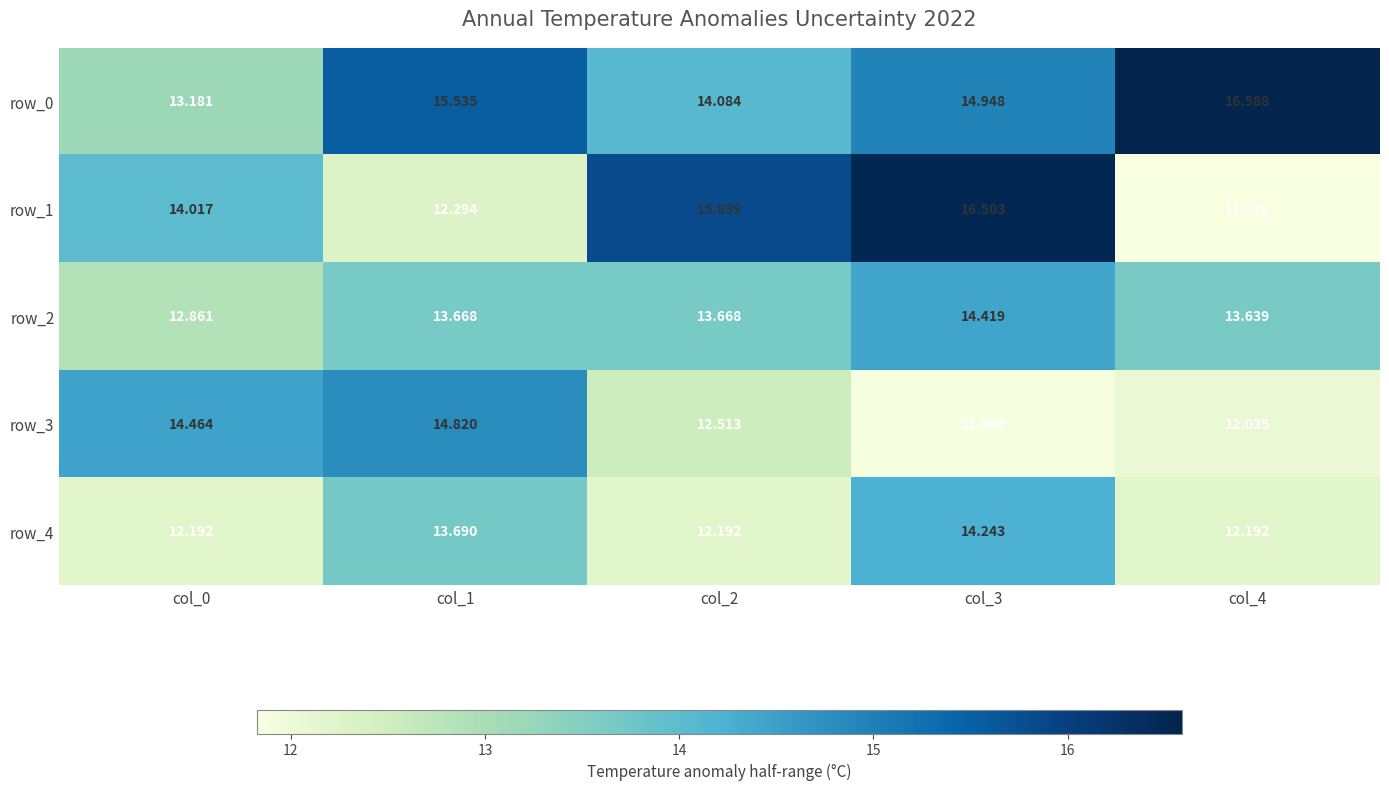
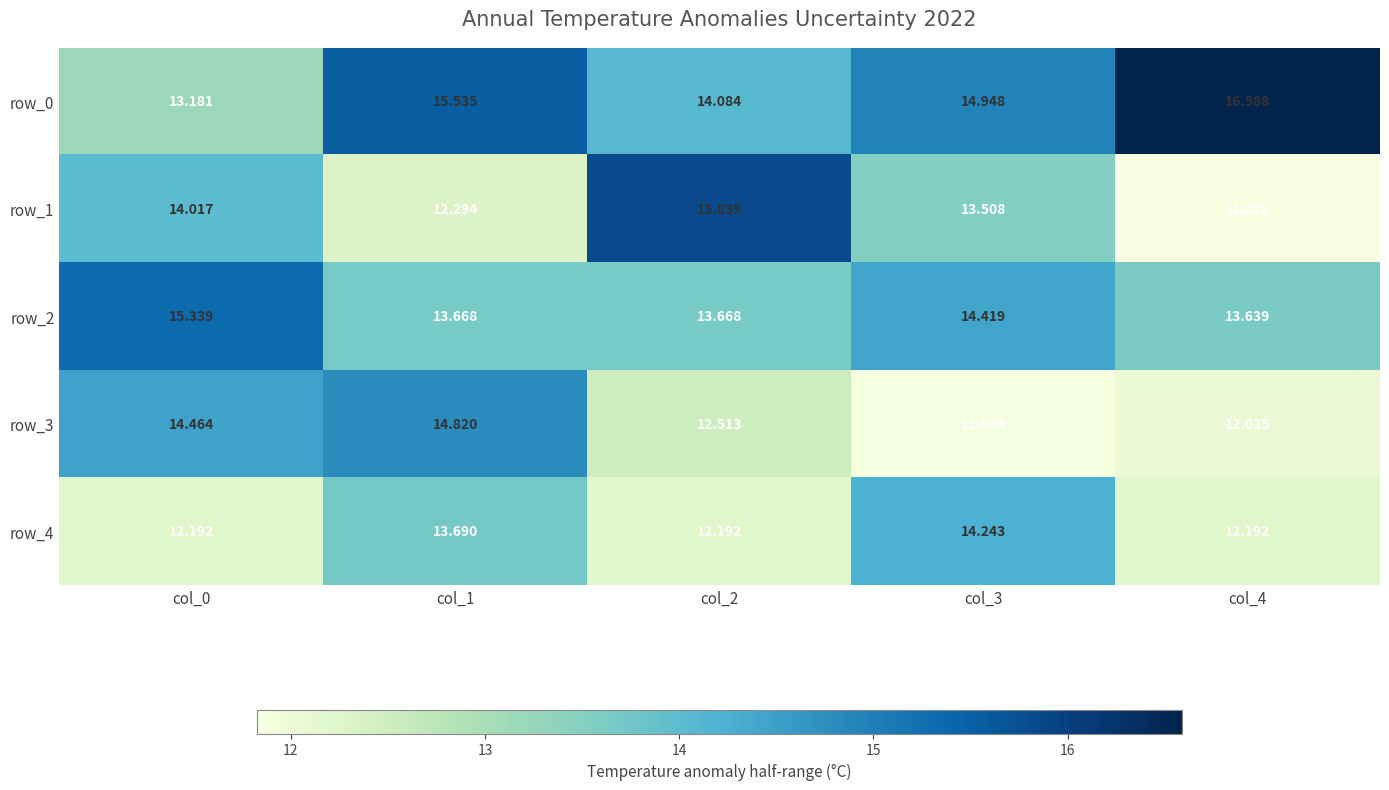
row_1, col_3: 16.503 -> 13.508
row_2, col_0: 12.861 -> 15.339
